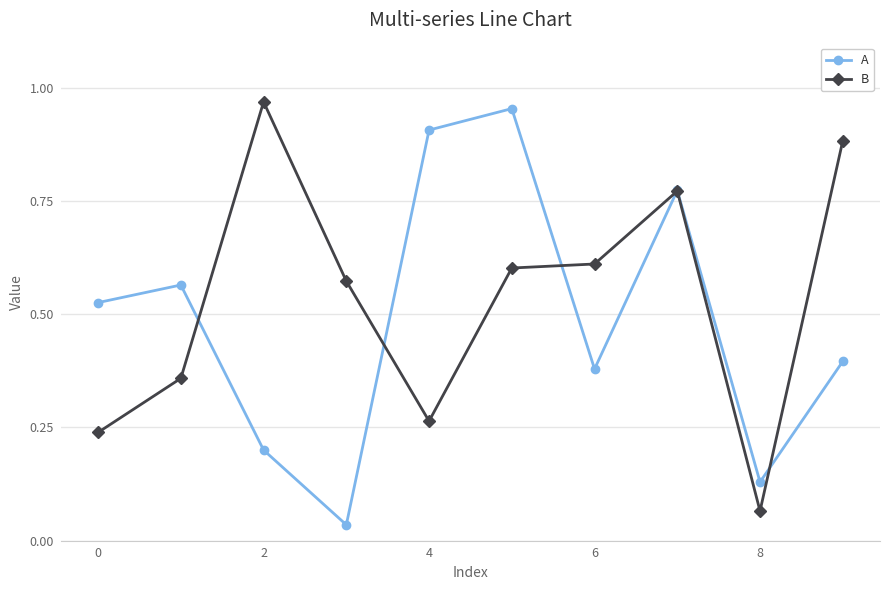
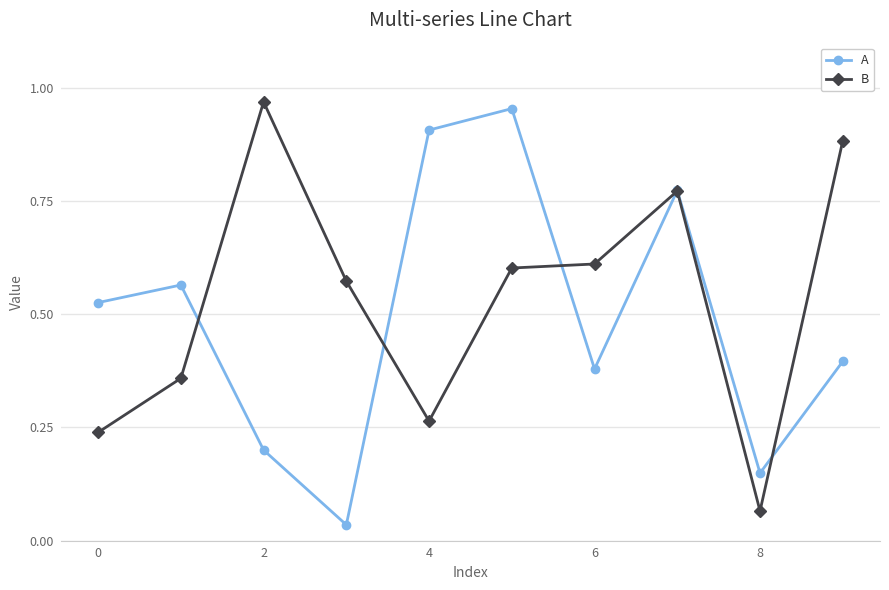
A, 8: 0.13 -> 0.15
